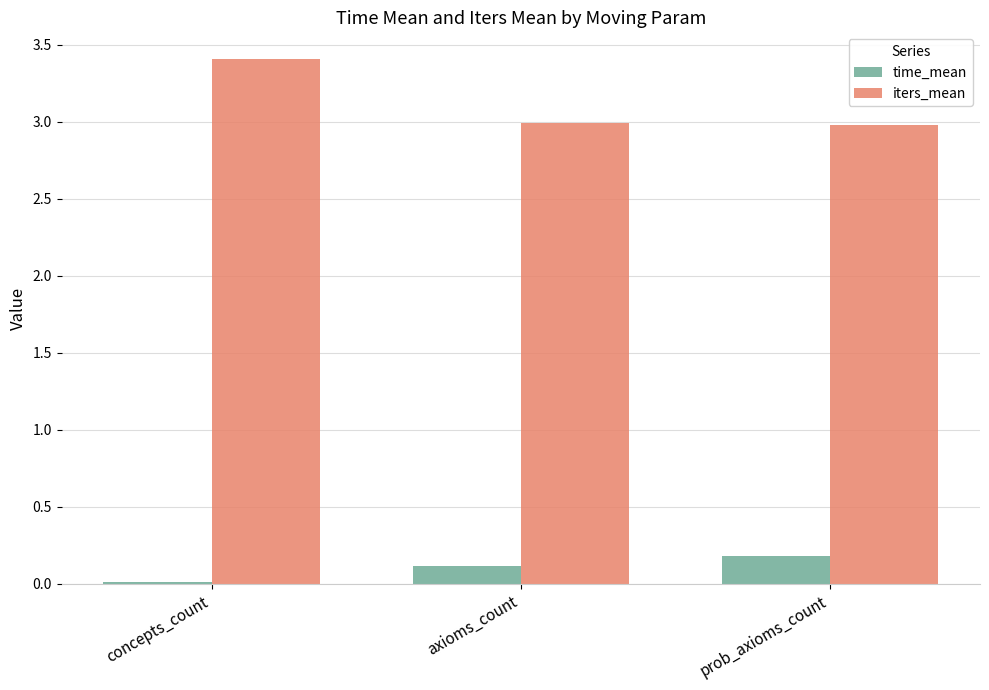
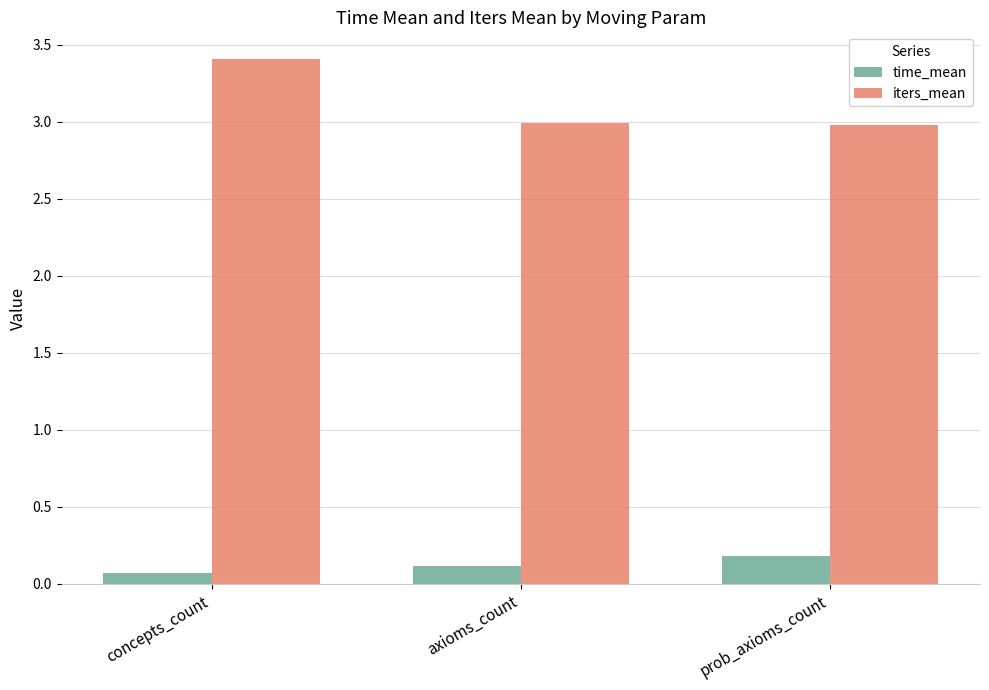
time_mean, concepts_count: 0.01 -> 0.07
